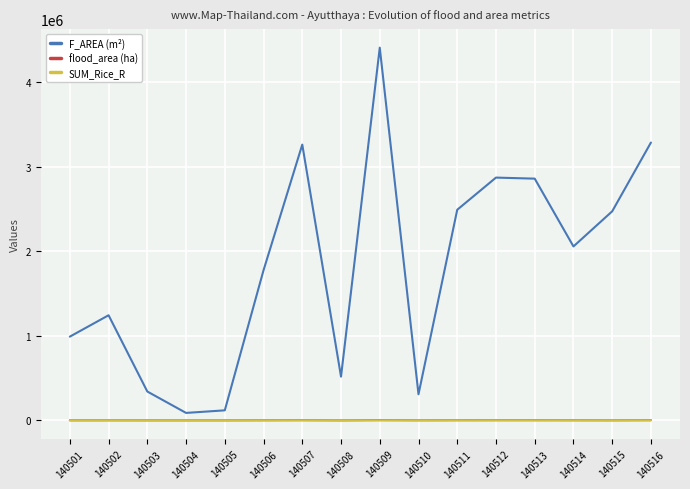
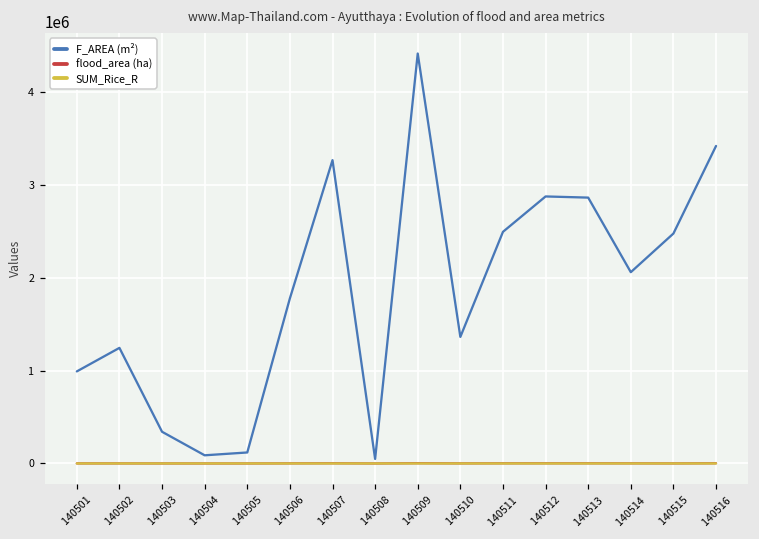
F_AREA (m²), 140508: 500000 -> 0
F_AREA (m²), 140510: 300000 -> 1400000
F_AREA (m²), 140516: 3300000 -> 3400000
